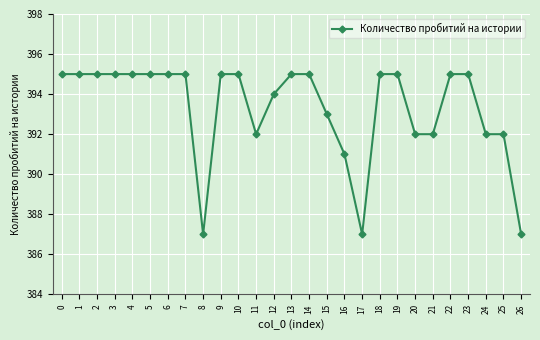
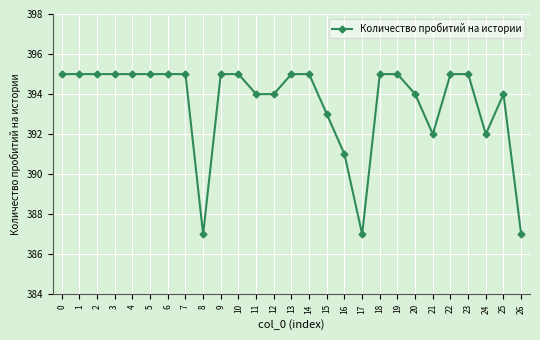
11: 392 -> 394
20: 392 -> 394
25: 392 -> 394
